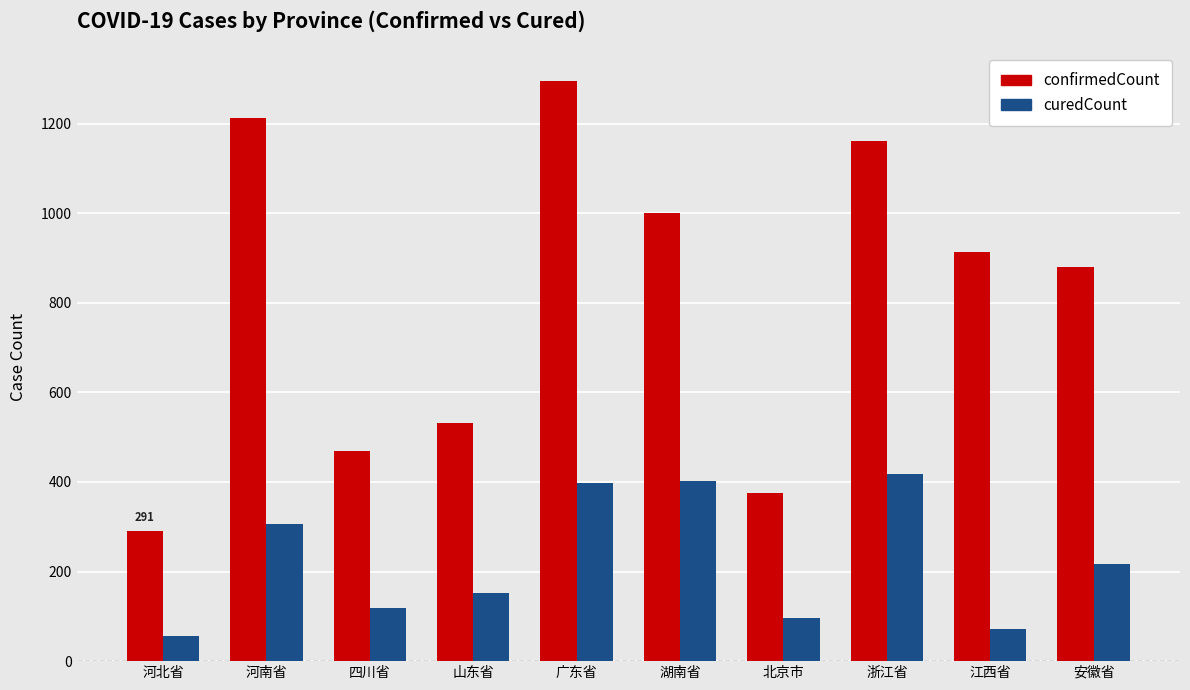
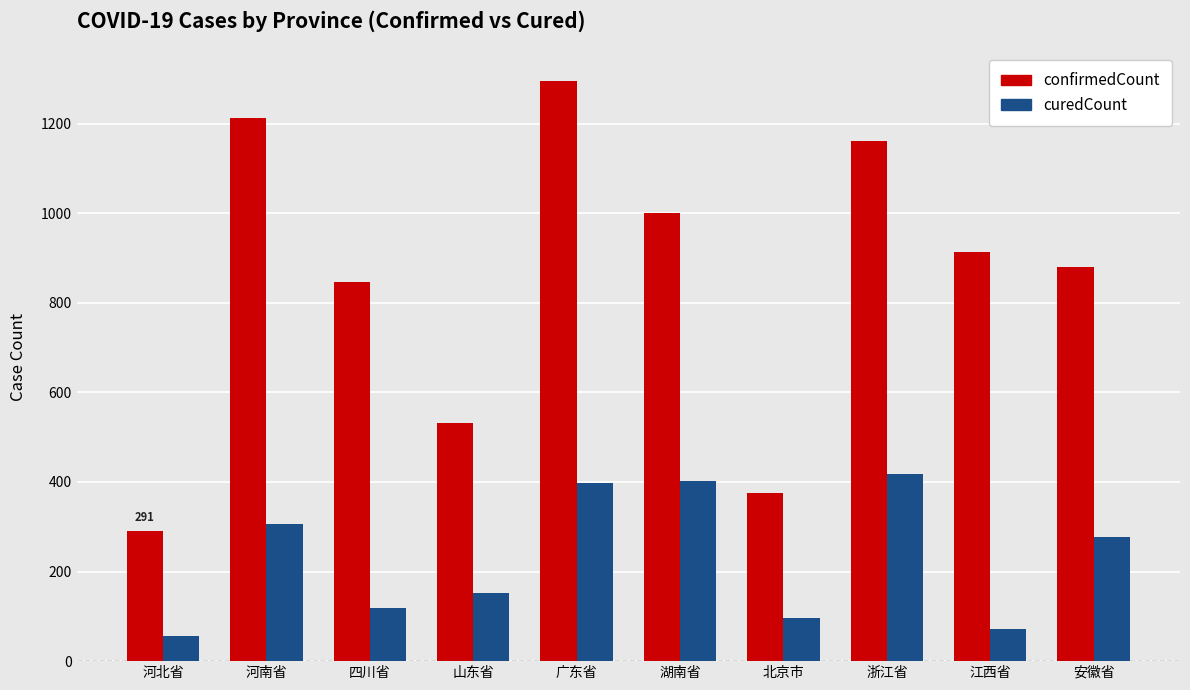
confirmedCount, 四川省: 470 -> 850
curedCount, 安徽省: 220 -> 280
